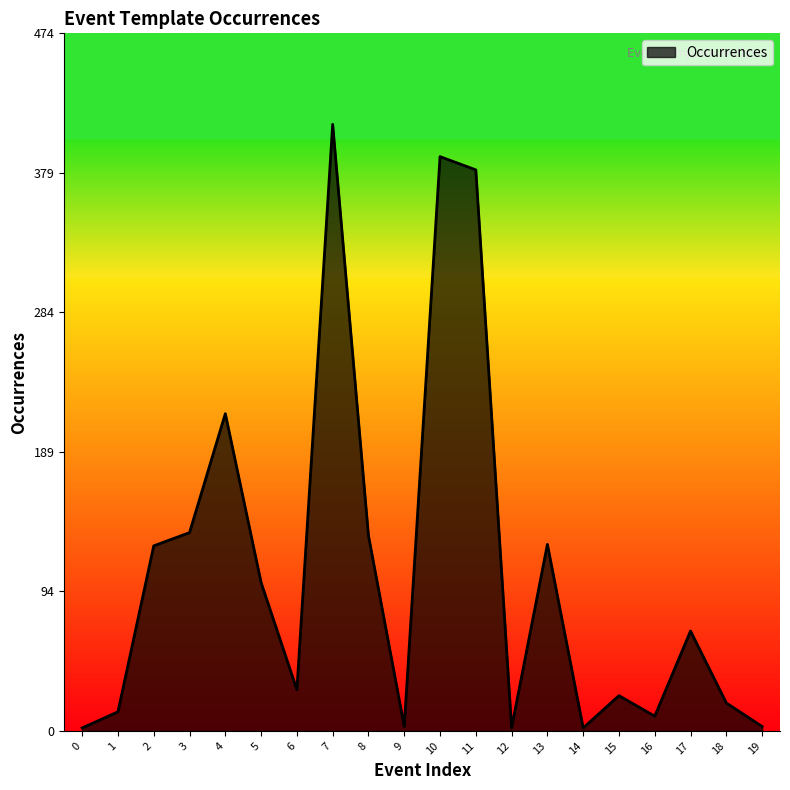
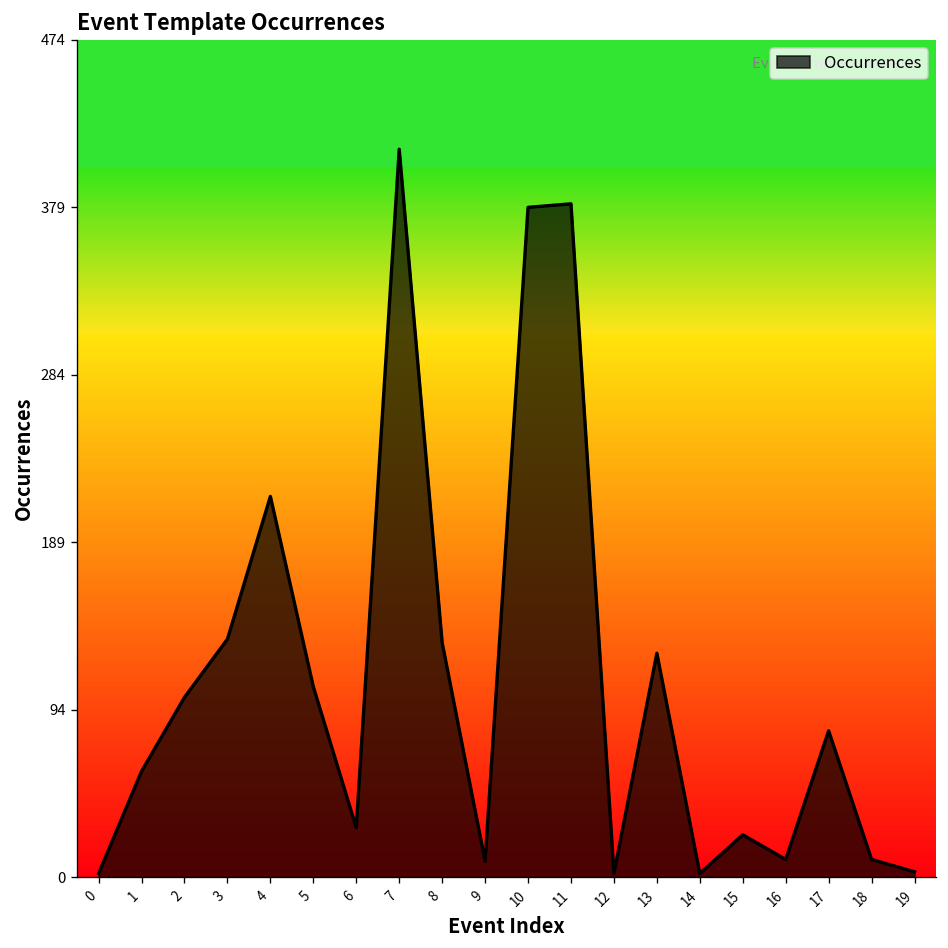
1: 13 -> 60
2: 126 -> 102
5: 101 -> 108
9: 3 -> 9
10: 391 -> 380
17: 68 -> 83
18: 19 -> 10
